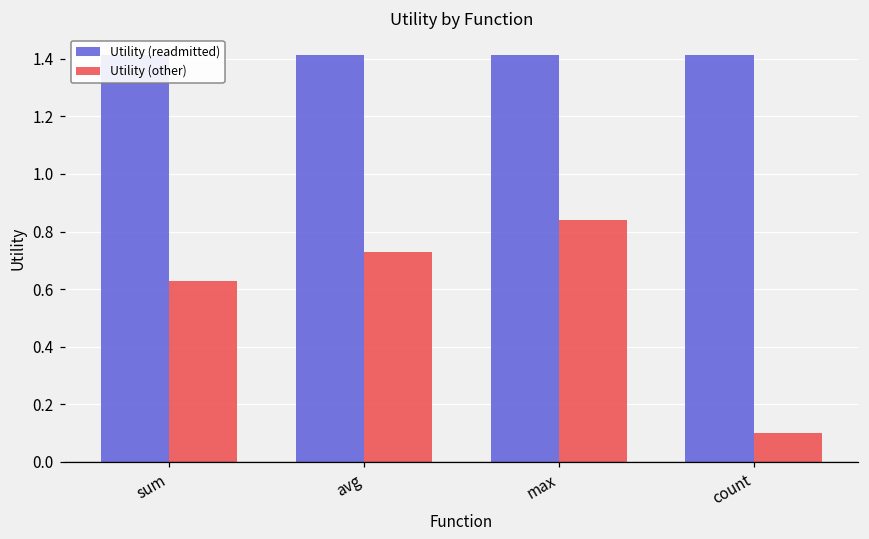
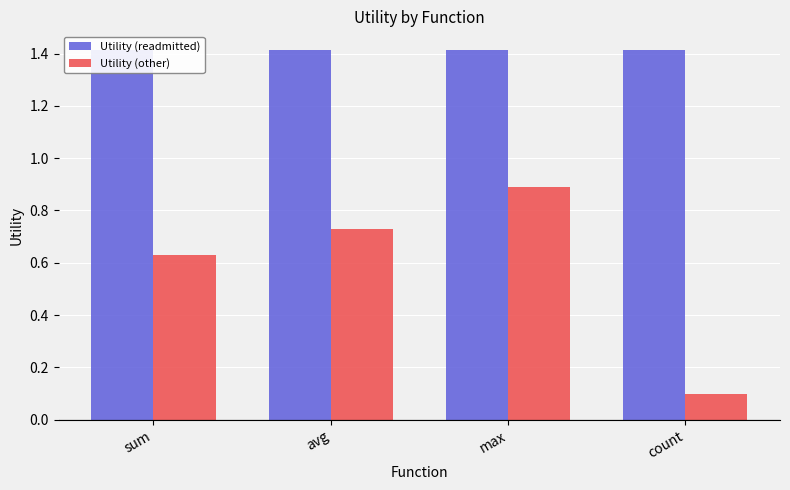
Utility (other), max: 0.84 -> 0.89
